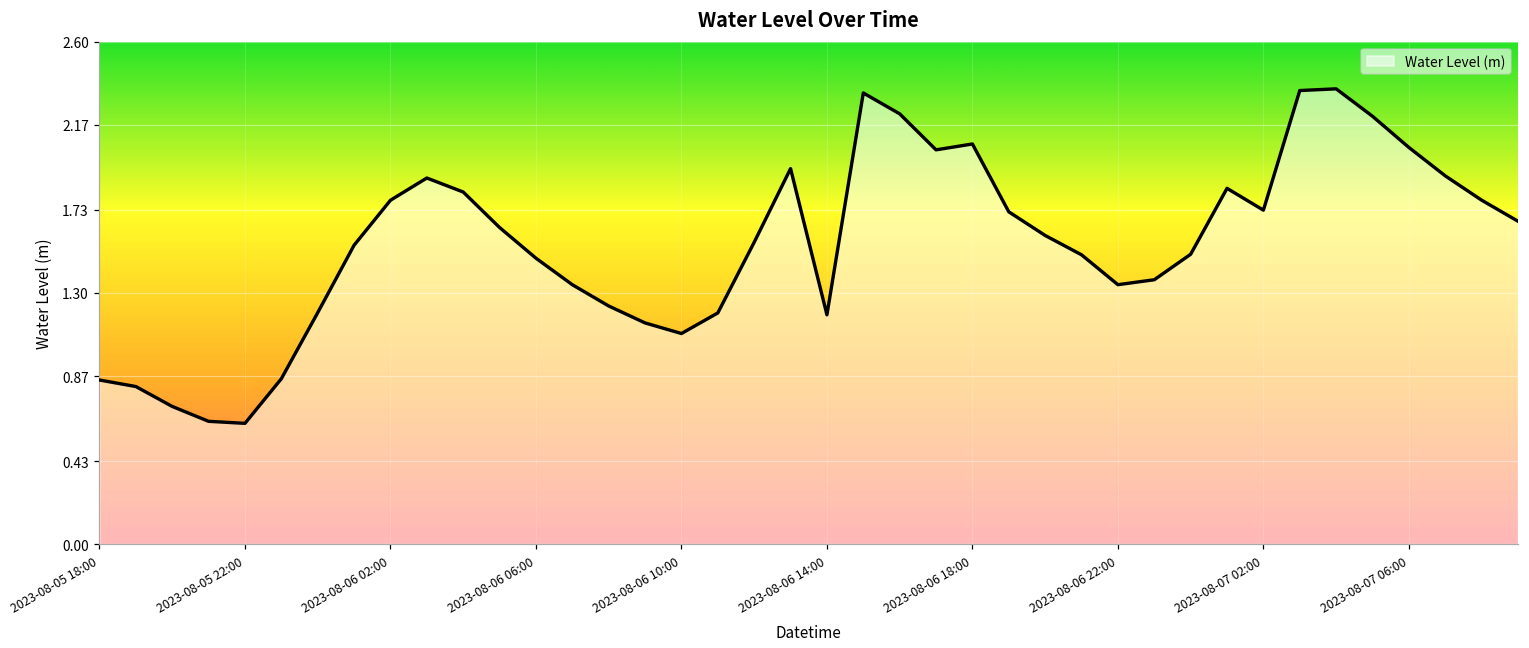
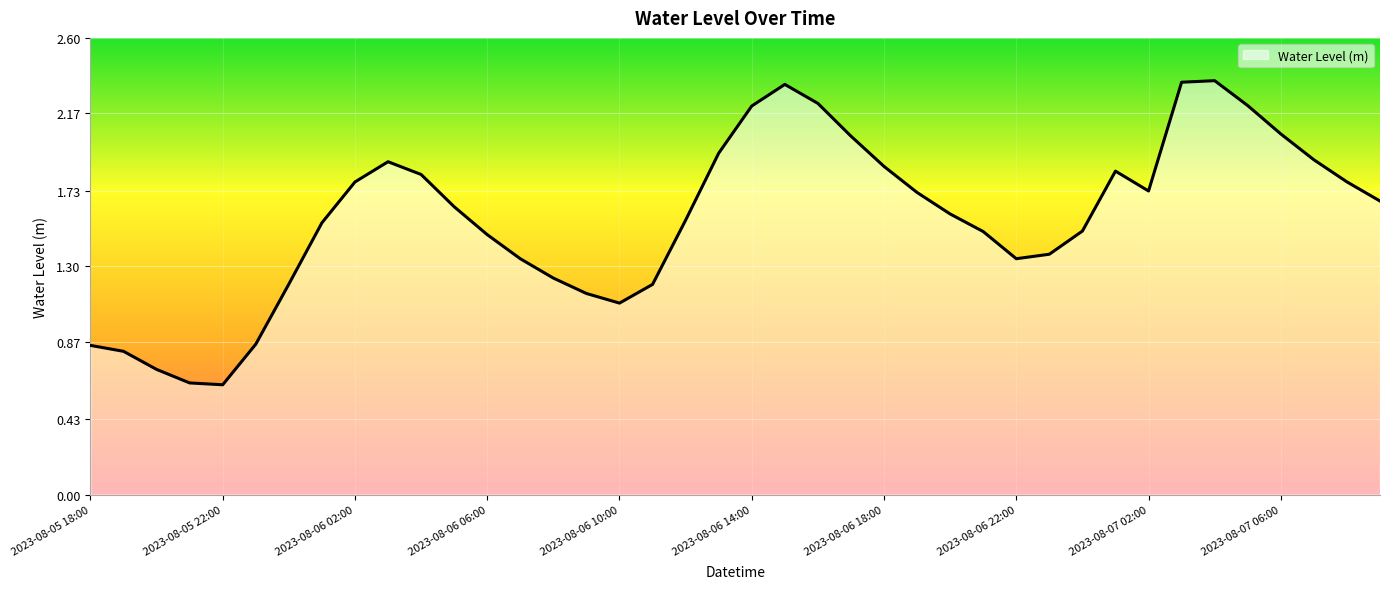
2023-08-06 14:00: 1.19 -> 2.21
2023-08-06 18:00: 2.07 -> 1.87
